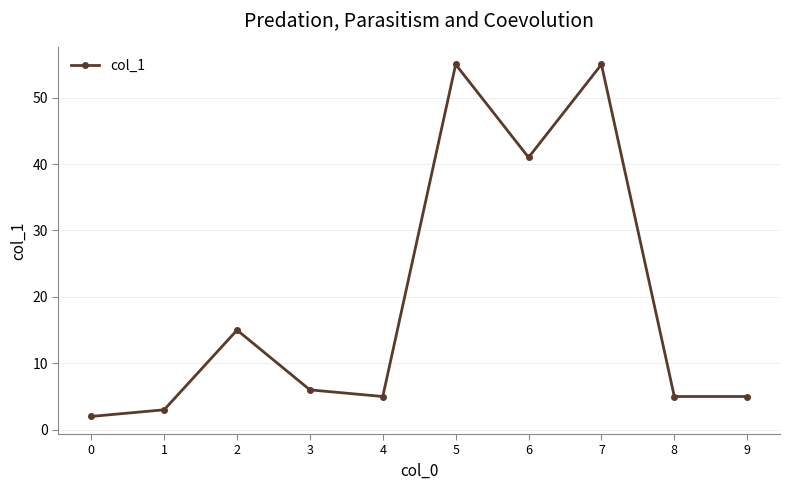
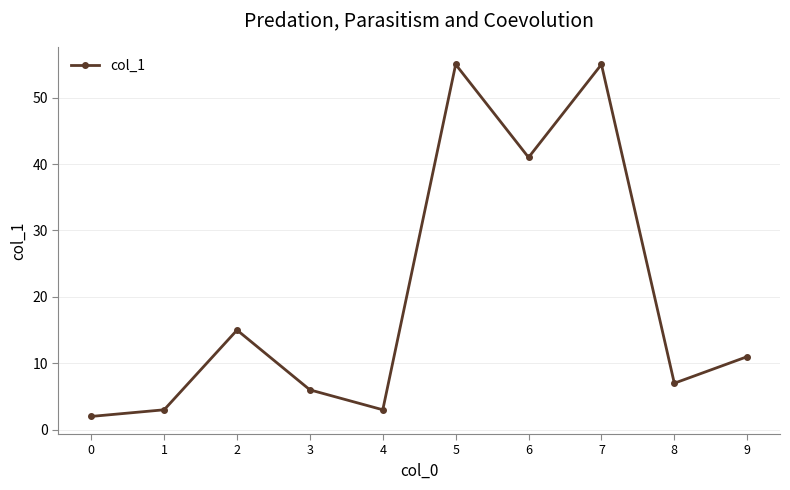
4: 5 -> 3
8: 5 -> 7
9: 5 -> 11
